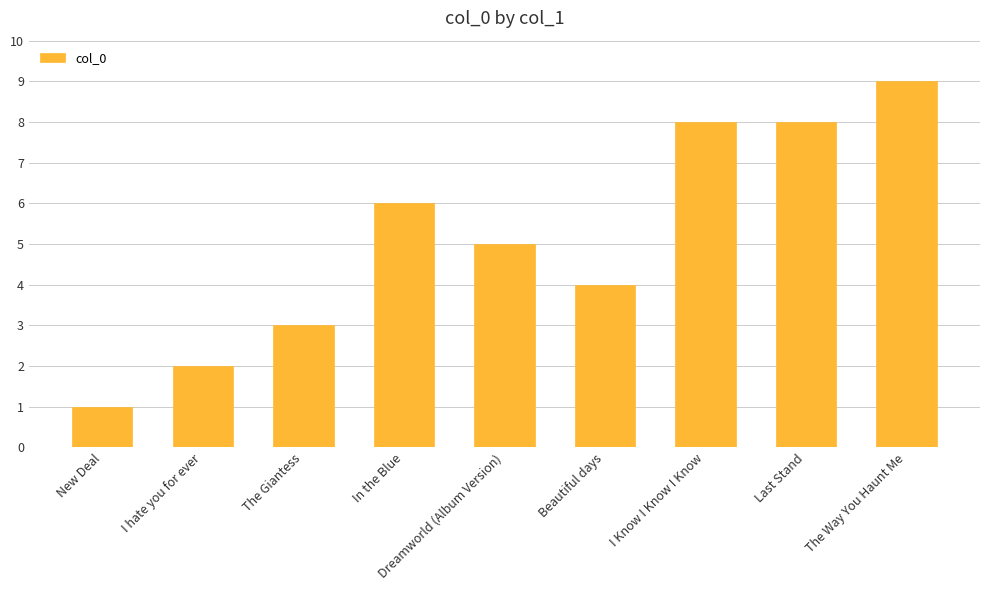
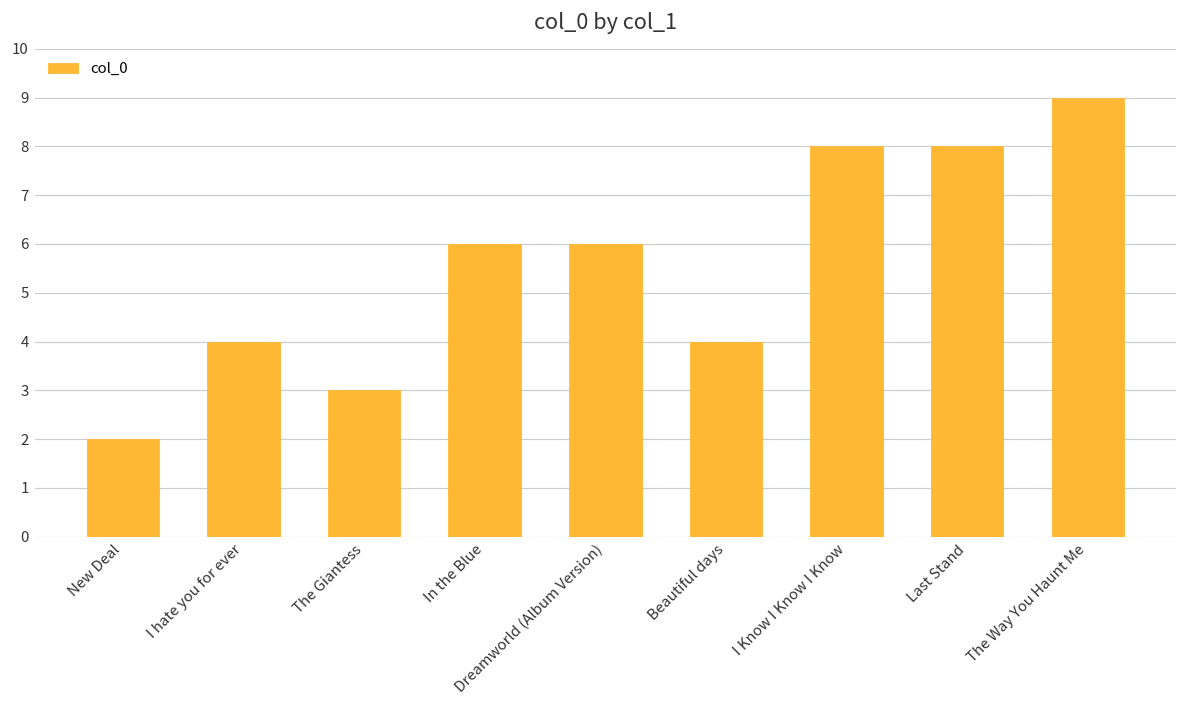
New Deal: 1 -> 2
I hate you for ever: 2 -> 4
Dreamworld (Album Version): 5 -> 6
